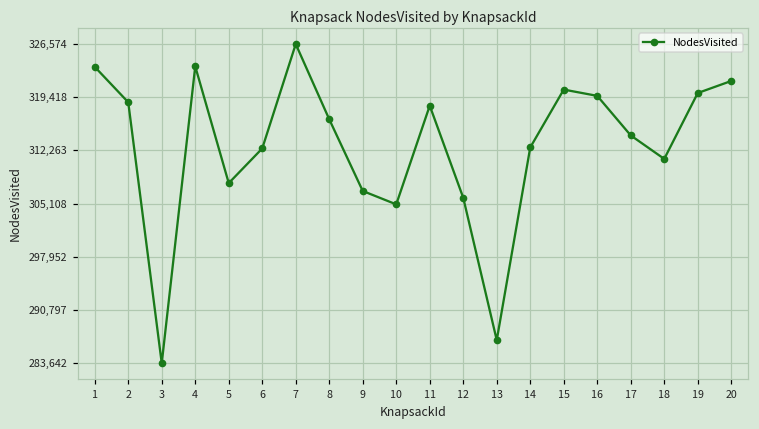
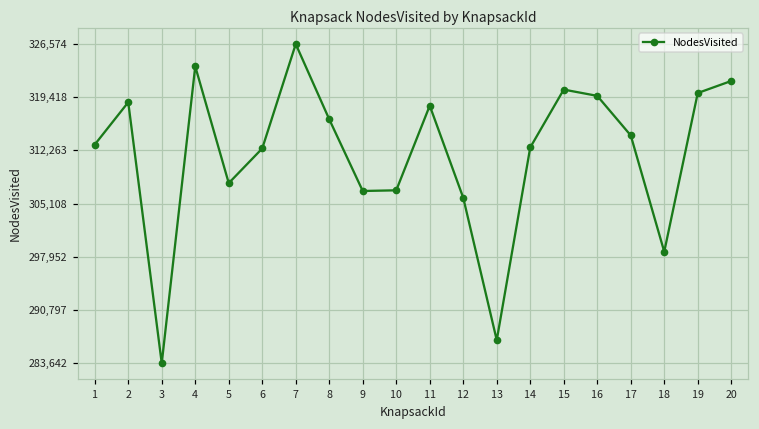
1: 324,000 -> 313,000
10: 305,000 -> 307,000
18: 311,000 -> 299,000
